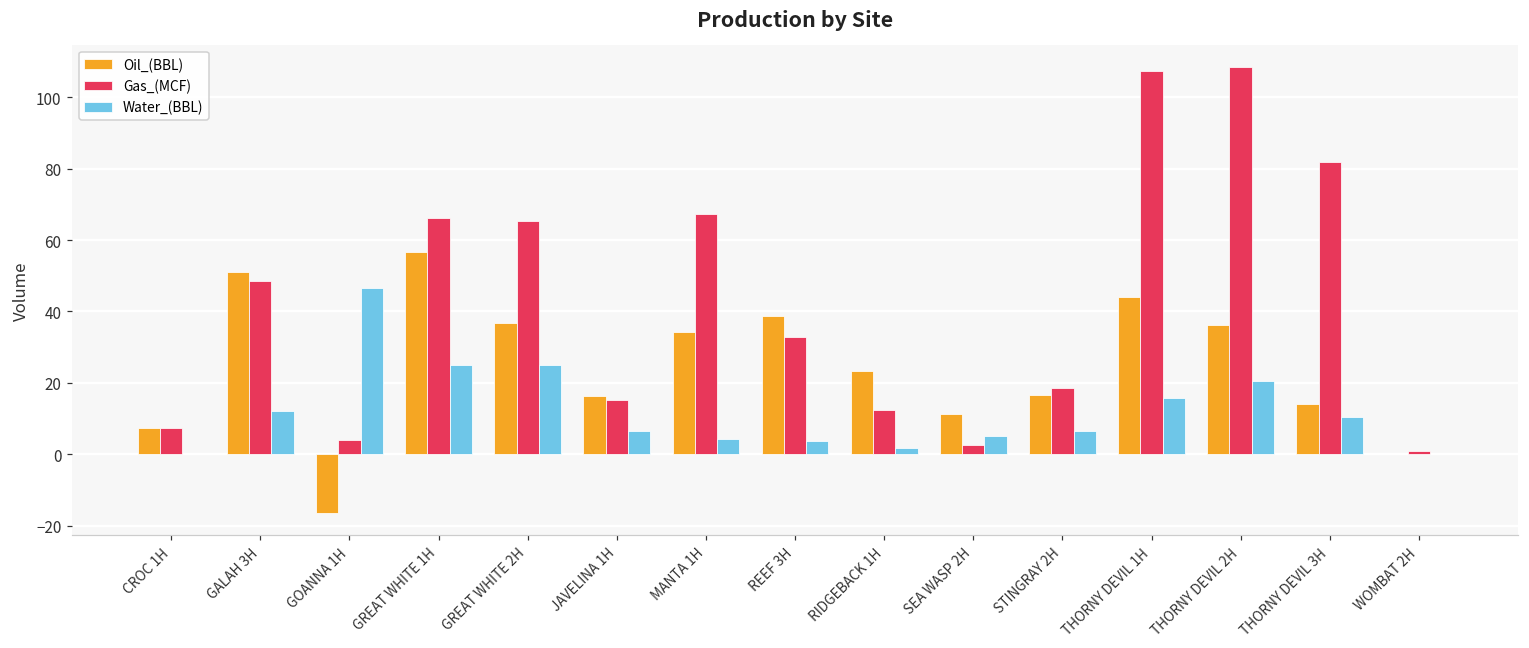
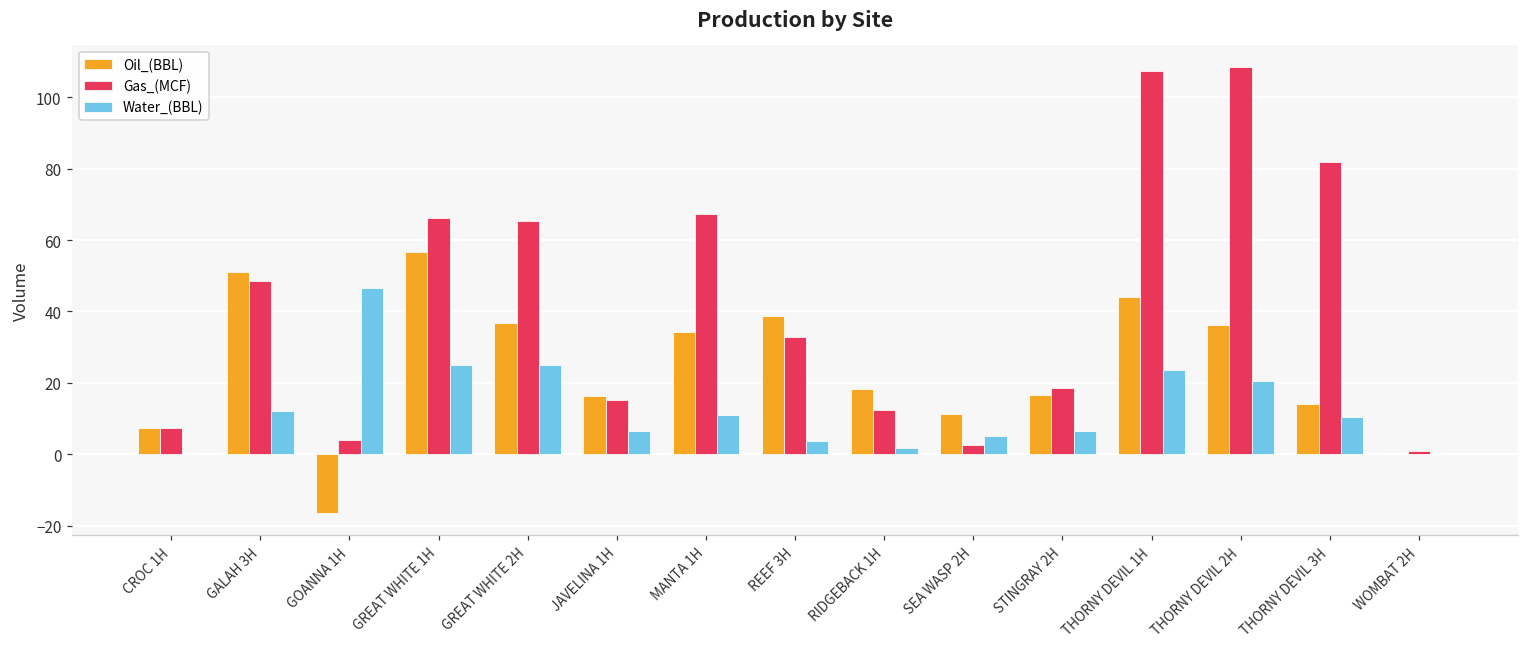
Water_(BBL), MANTA 1H: 4 -> 11
Oil_(BBL), RIDGEBACK 1H: 23 -> 18
Water_(BBL), THORNY DEVIL 1H: 16 -> 24
